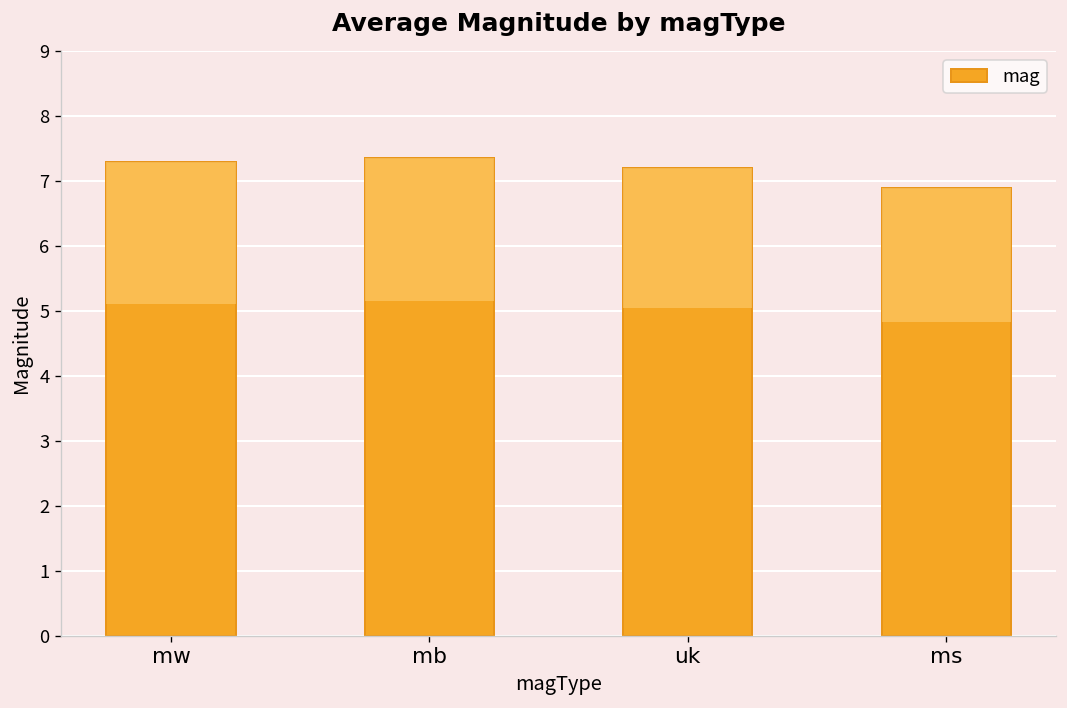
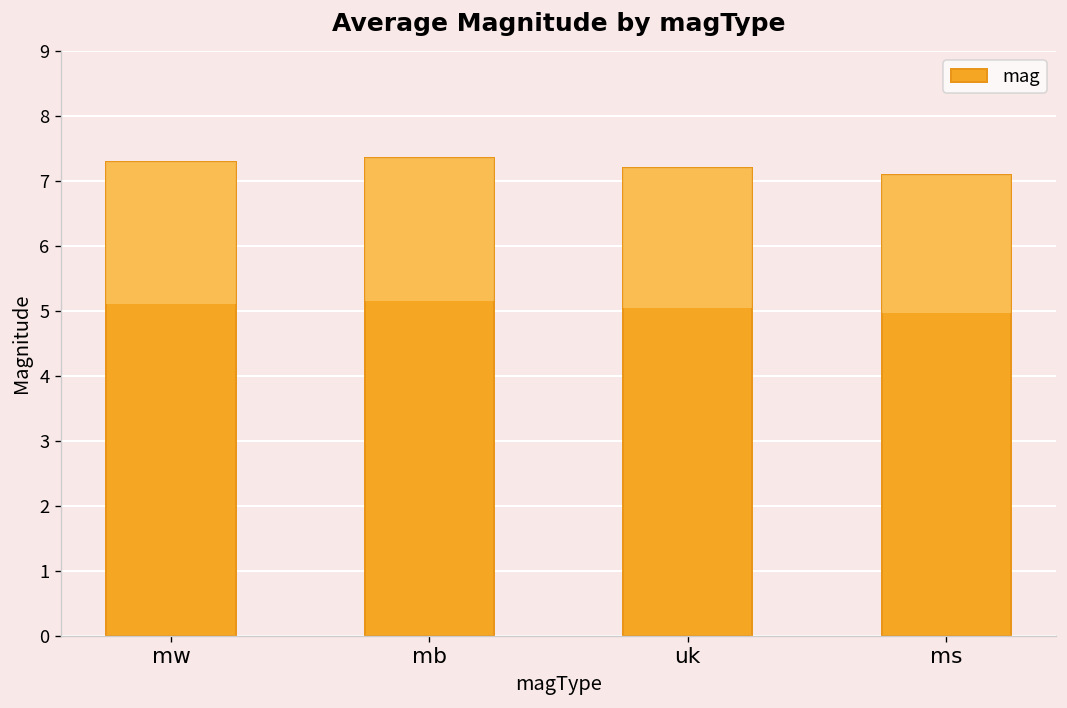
mag, ms: 6.9 -> 7.1
